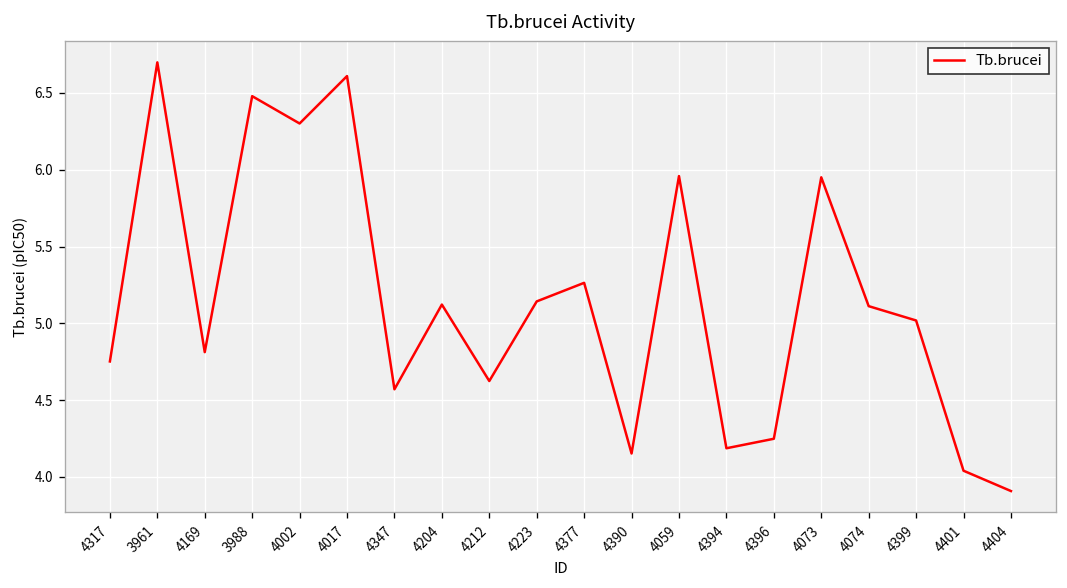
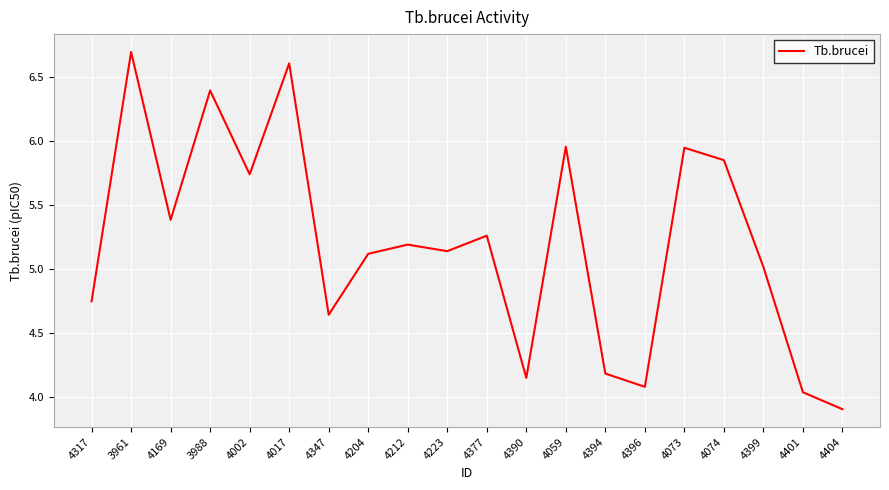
4169: 4.81 -> 5.39
3988: 6.48 -> 6.40
4002: 6.30 -> 5.74
4347: 4.57 -> 4.65
4212: 4.62 -> 5.19
4396: 4.25 -> 4.08
4074: 5.11 -> 5.85
